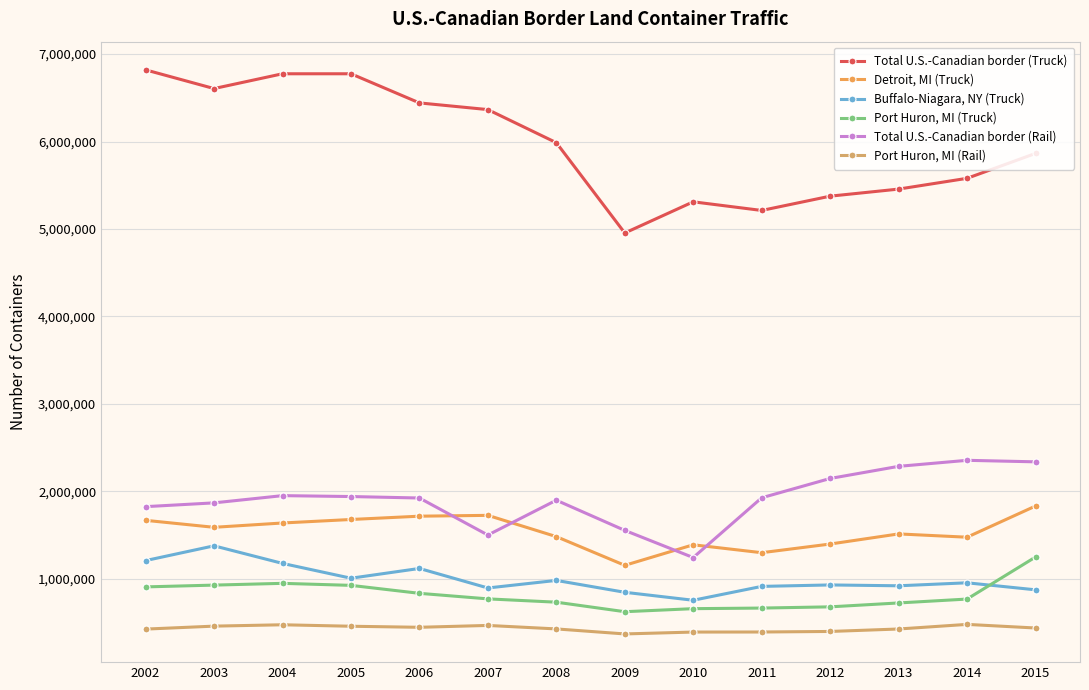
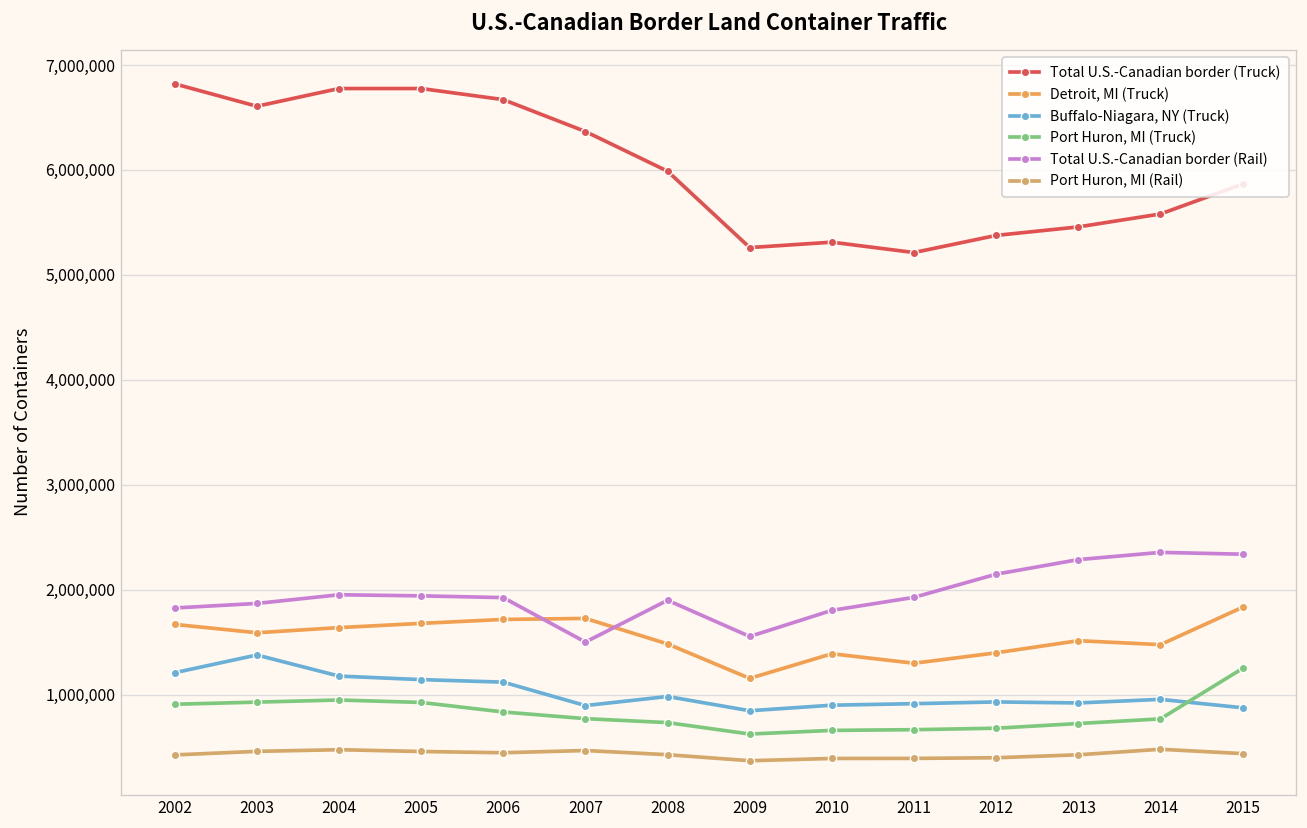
Buffalo-Niagara, NY (Truck), 2005: 1,000,000 -> 1,100,000
Total U.S.-Canadian border (Truck), 2006: 6,400,000 -> 6,700,000
Total U.S.-Canadian border (Truck), 2009: 5,000,000 -> 5,300,000
Buffalo-Niagara, NY (Truck), 2010: 800,000 -> 900,000
Total U.S.-Canadian border (Rail), 2010: 1,200,000 -> 1,800,000
